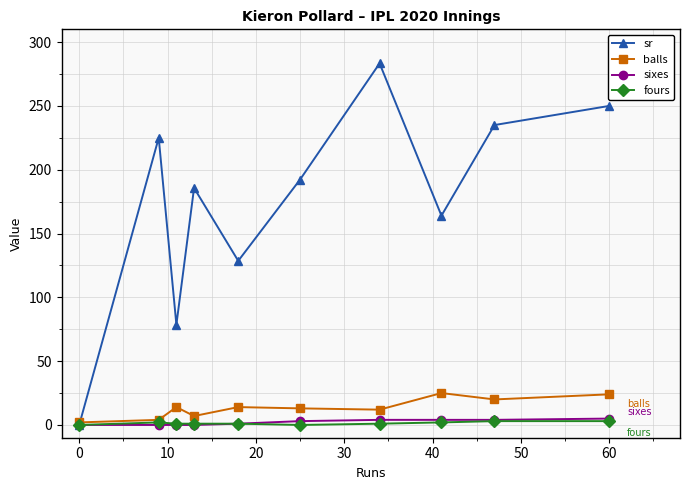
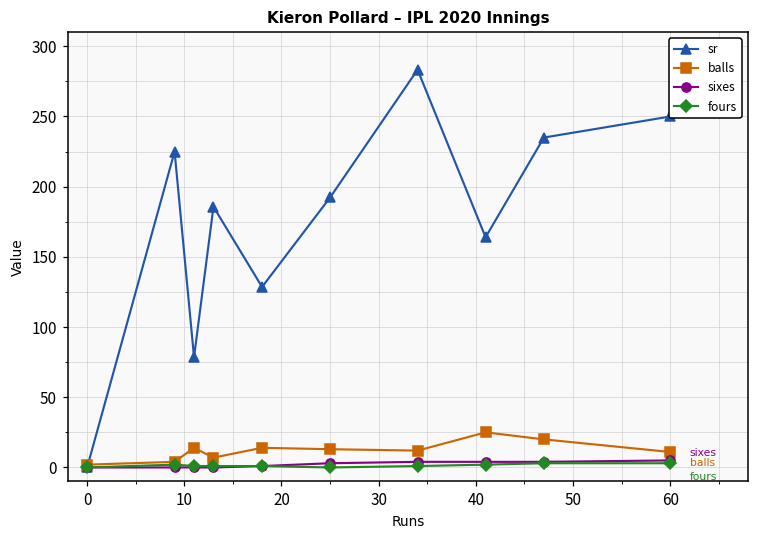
balls, 60: 24 -> 11
